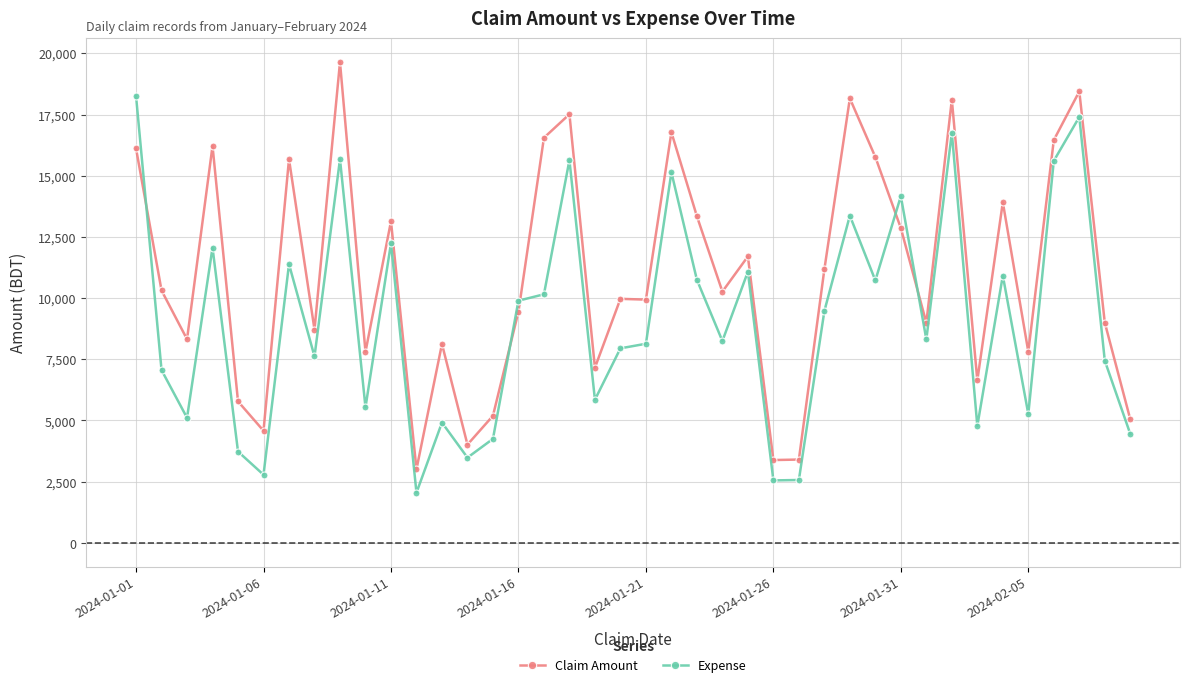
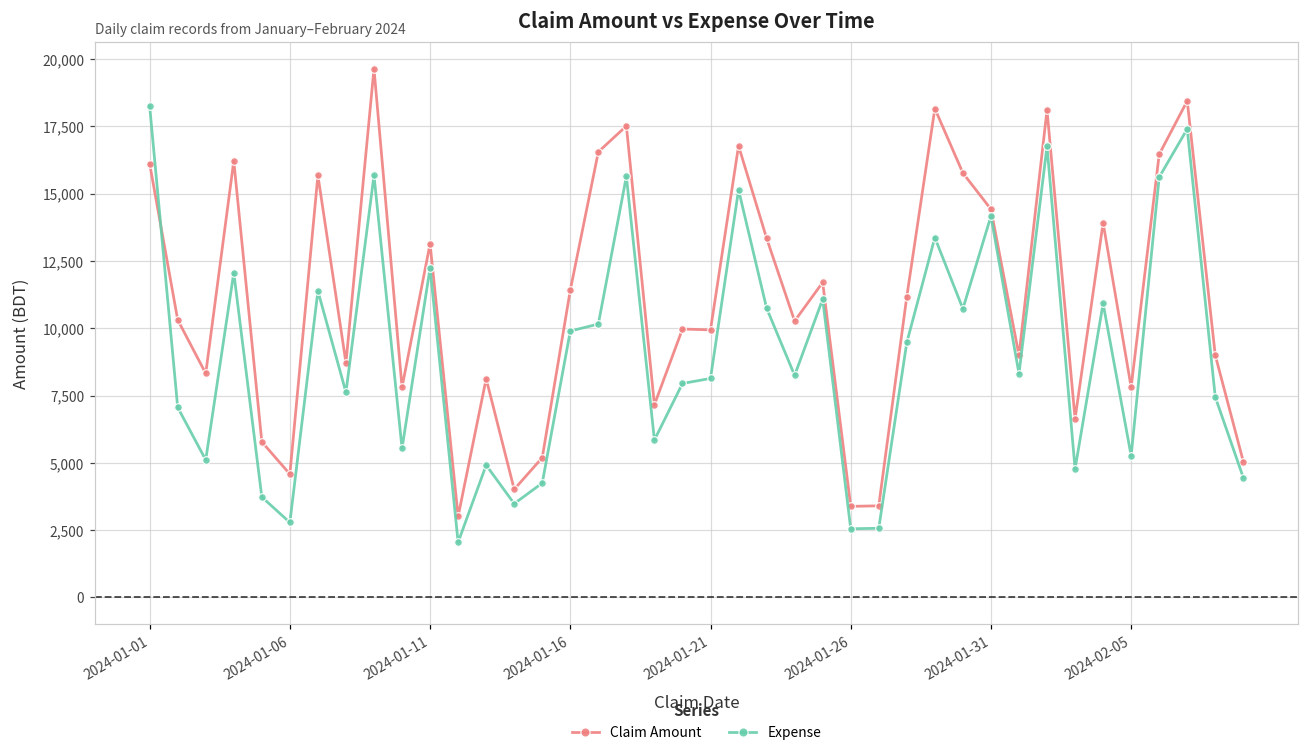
Claim Amount, 2024-01-16: 9,400 -> 11,400
Claim Amount, 2024-01-31: 12,900 -> 14,400
